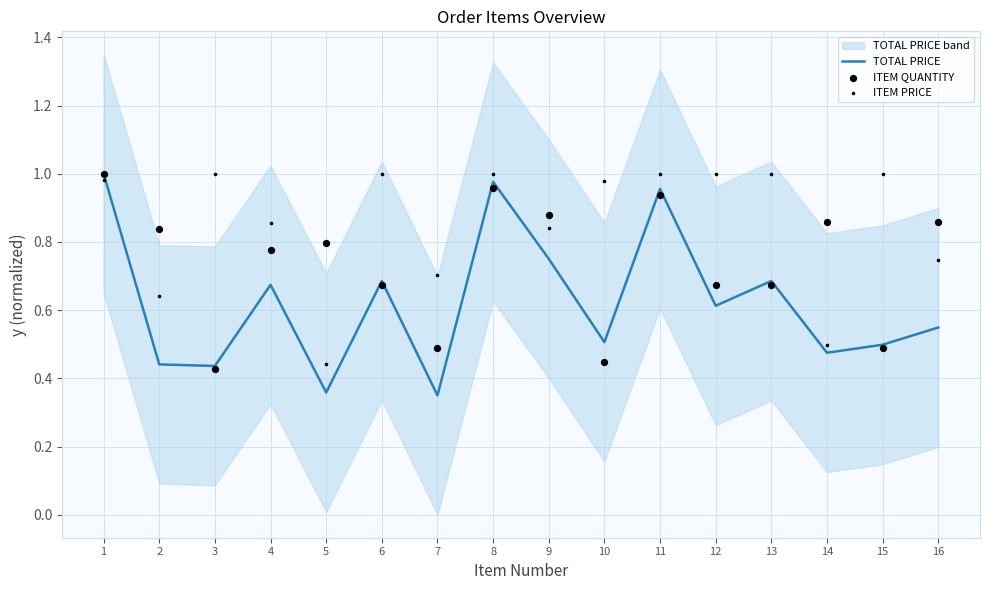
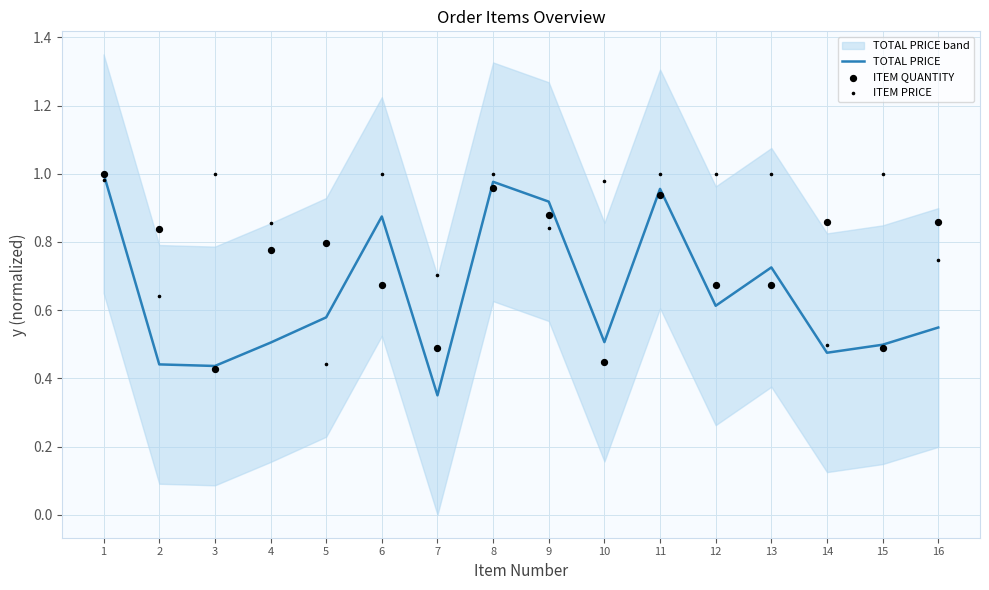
TOTAL PRICE, 4: 0.67 -> 0.50
TOTAL PRICE, 5: 0.36 -> 0.58
TOTAL PRICE, 6: 0.69 -> 0.87
TOTAL PRICE, 9: 0.75 -> 0.92
TOTAL PRICE, 13: 0.69 -> 0.73
